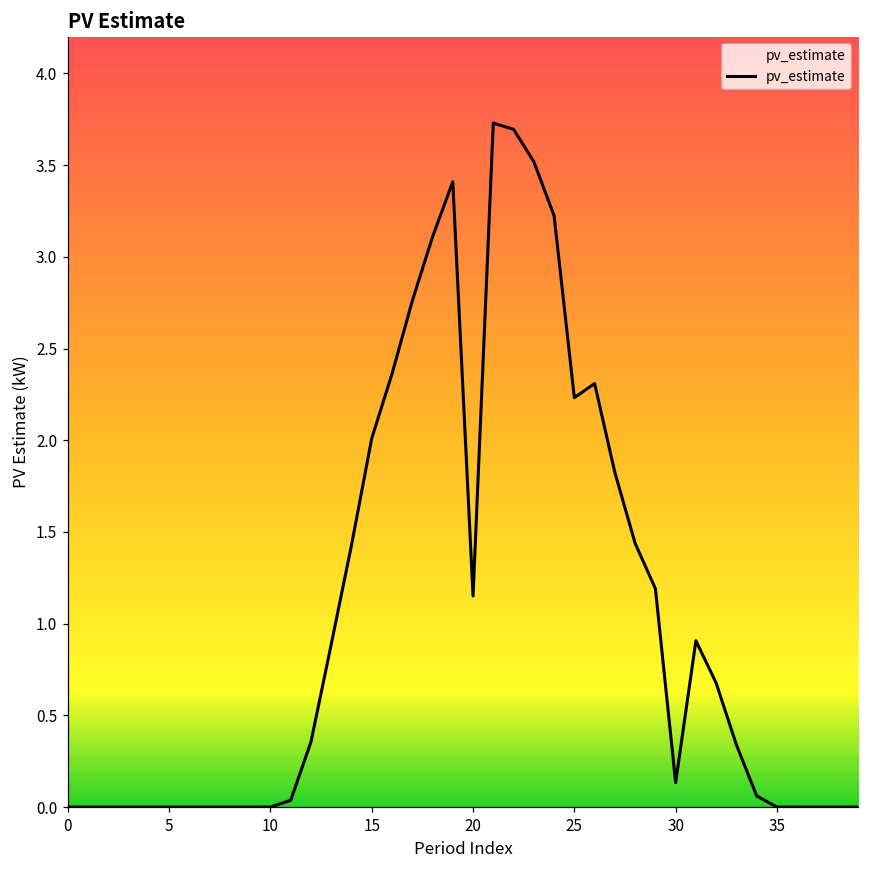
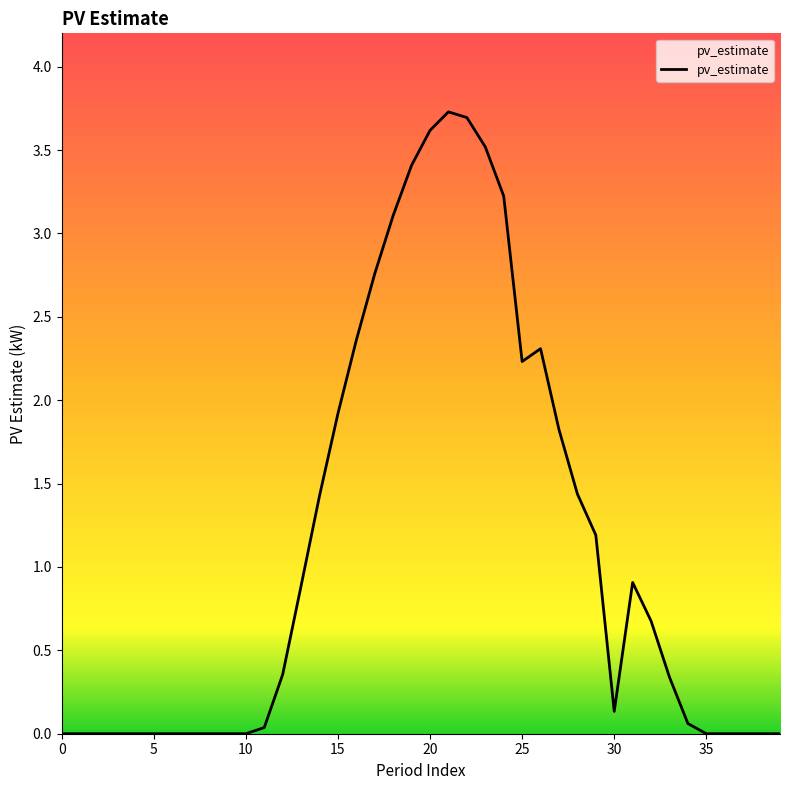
15: 2.01 -> 1.92
20: 1.15 -> 3.62
